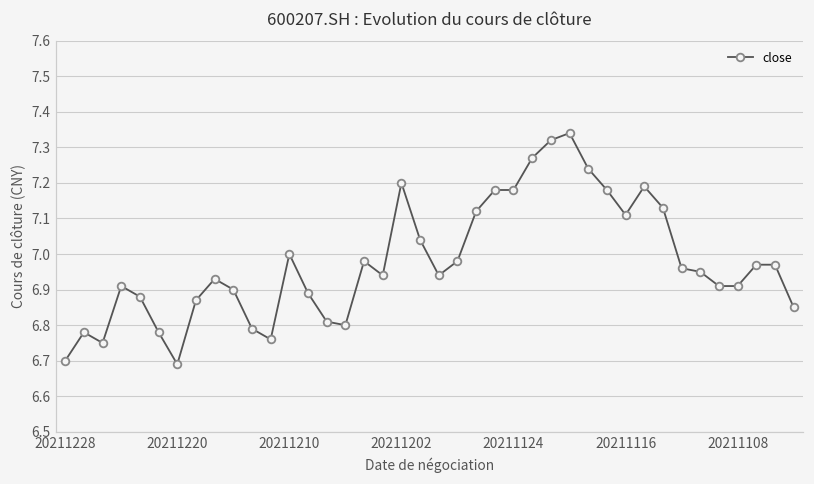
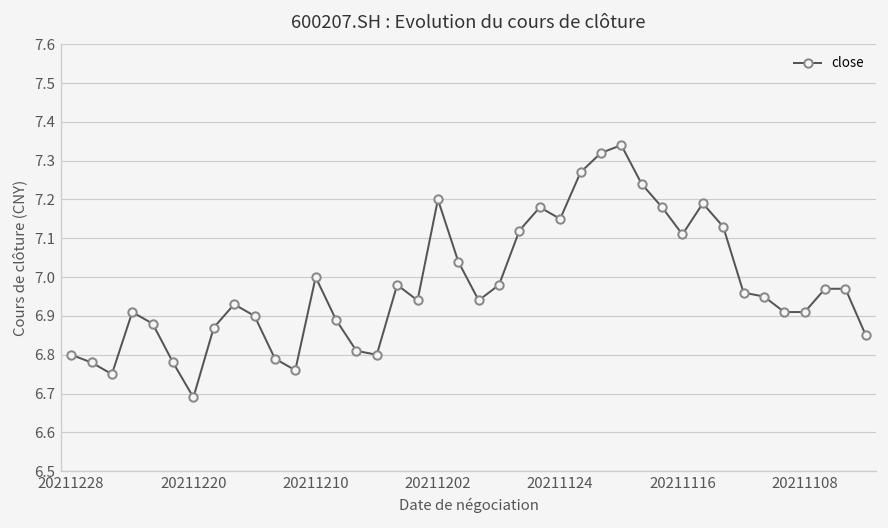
20211228: 6.7 -> 6.8
20211124: 7.18 -> 7.15
